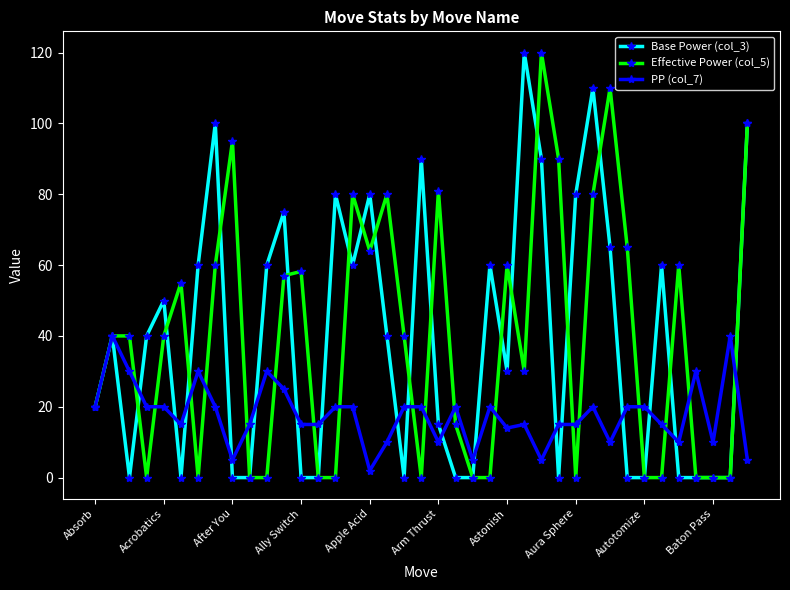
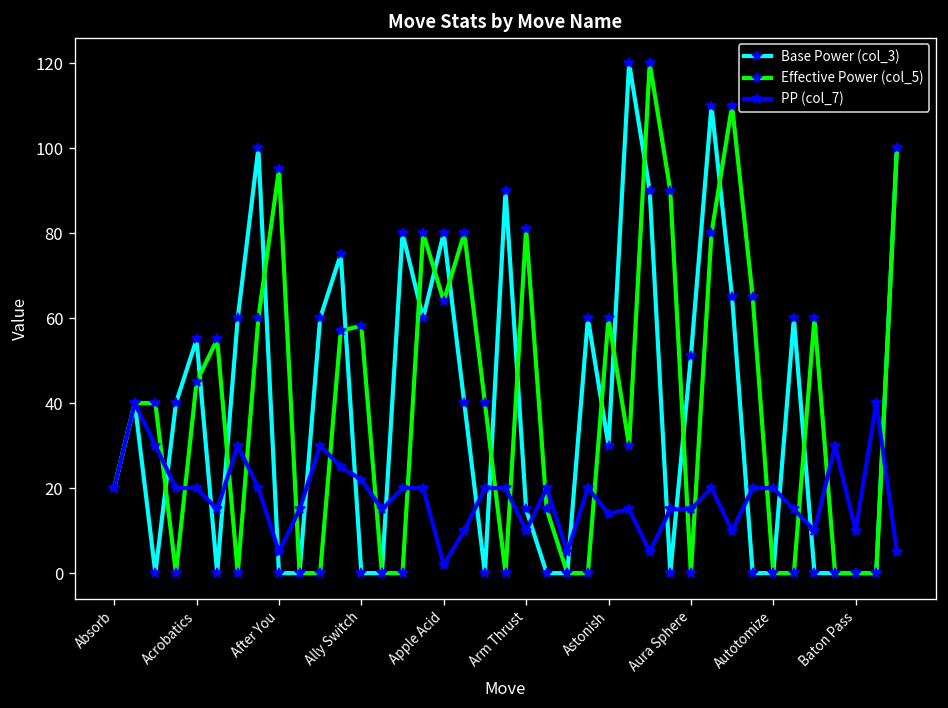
Base Power (col_3), Acrobatics: 50 -> 55
Effective Power (col_5), Acrobatics: 40 -> 45
PP (col_7), Ally Switch: 15 -> 22
Base Power (col_3), Aura Sphere: 80 -> 51
